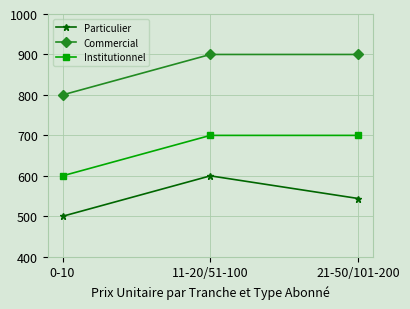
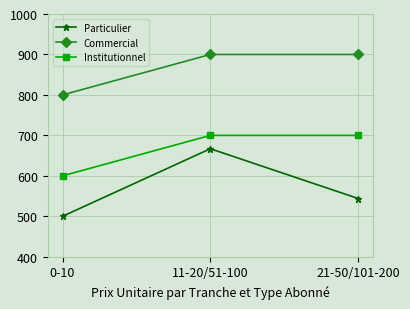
Particulier, 11-20/51-100: 600 -> 670
